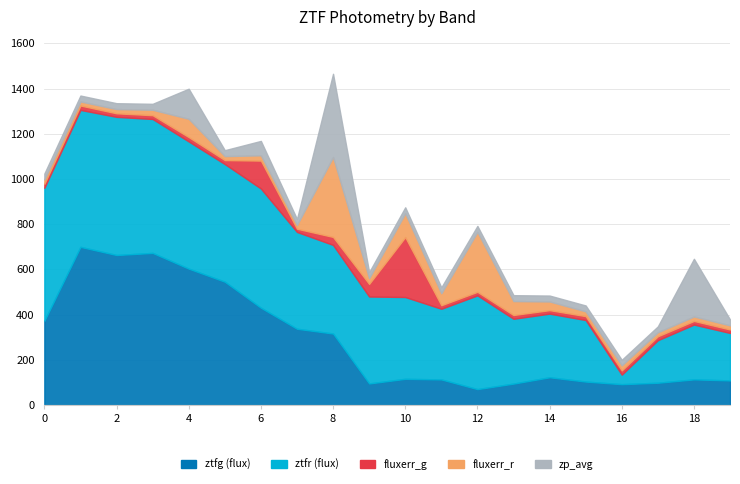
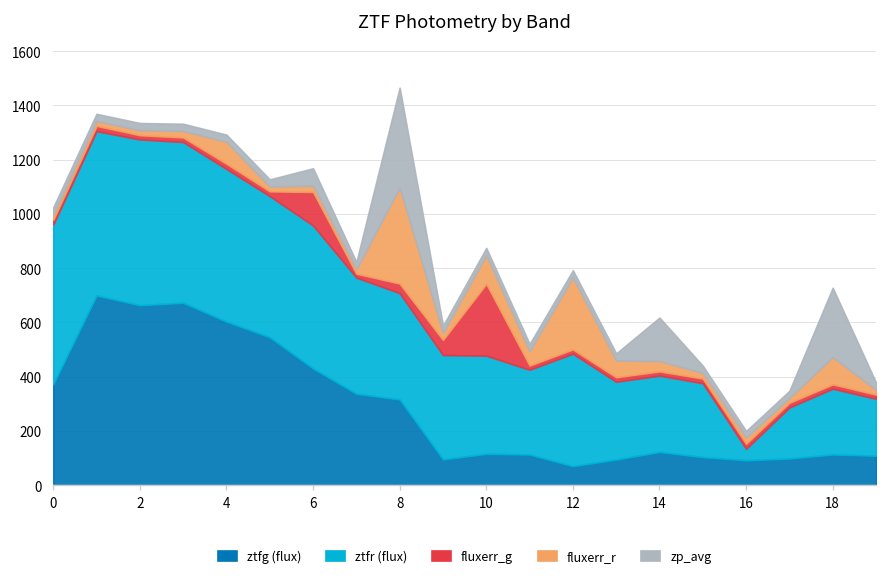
zp_avg, 4: 130 -> 30
zp_avg, 14: 30 -> 160
fluxerr_r, 18: 20 -> 100
